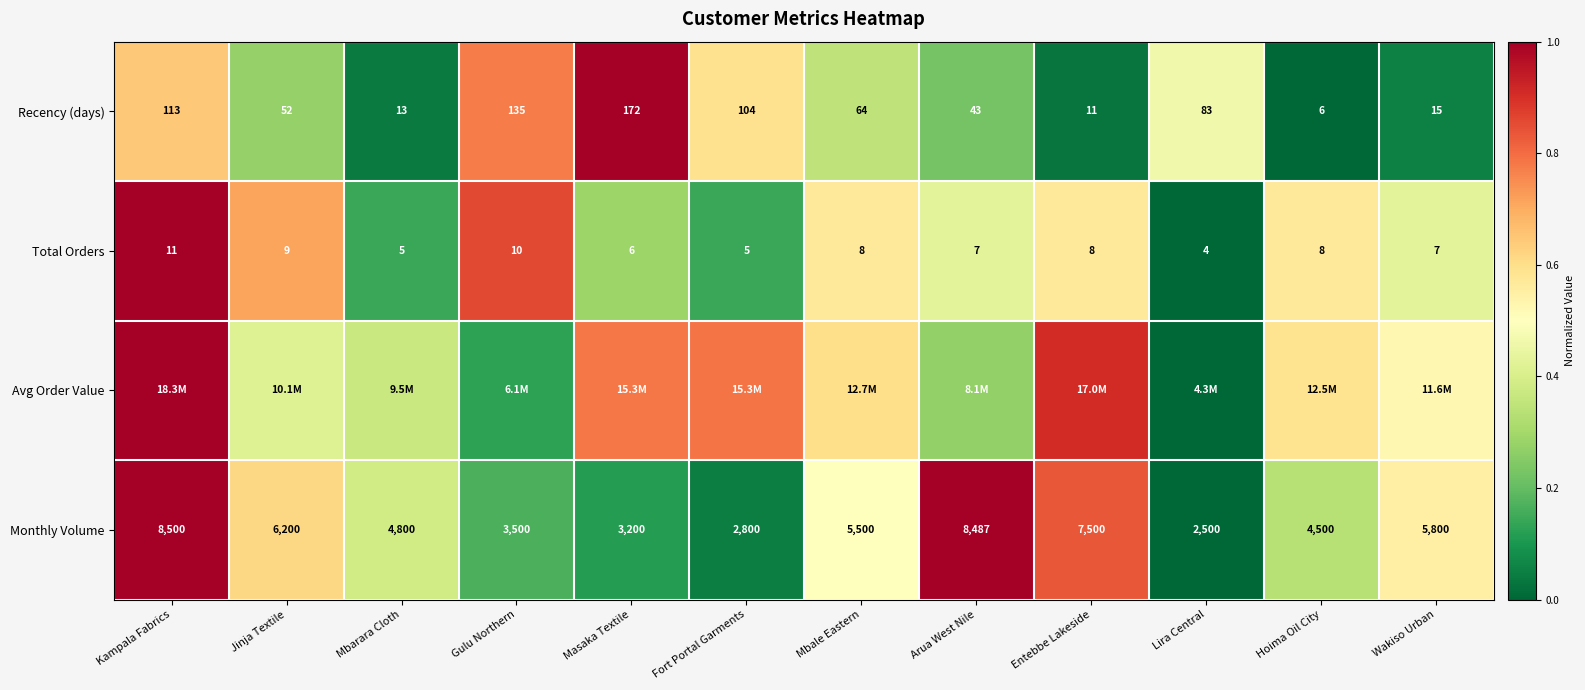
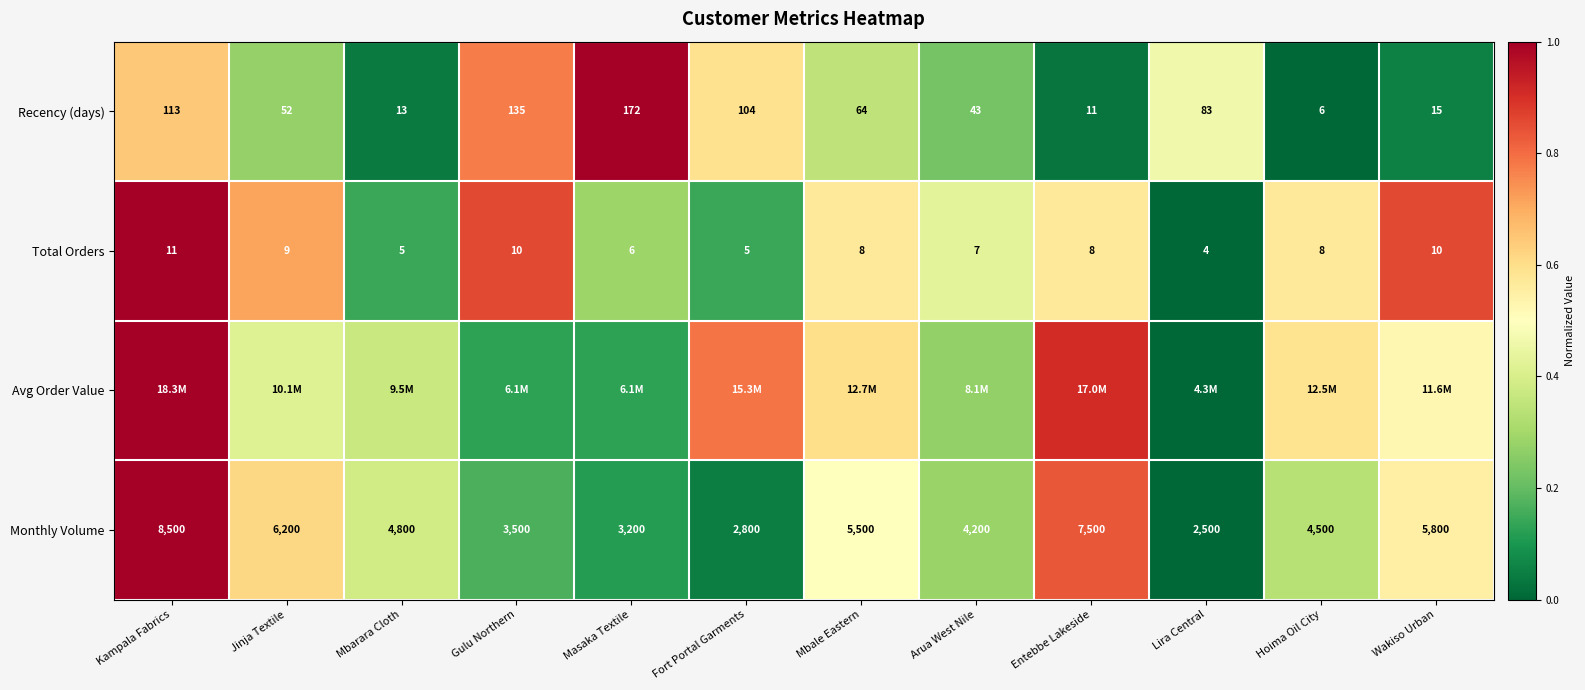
Total Orders, Wakiso Urban: 7 -> 10
Avg Order Value, Masaka Textile: 15.3M -> 6.1M
Monthly Volume, Arua West Nile: 8,487 -> 4,200
